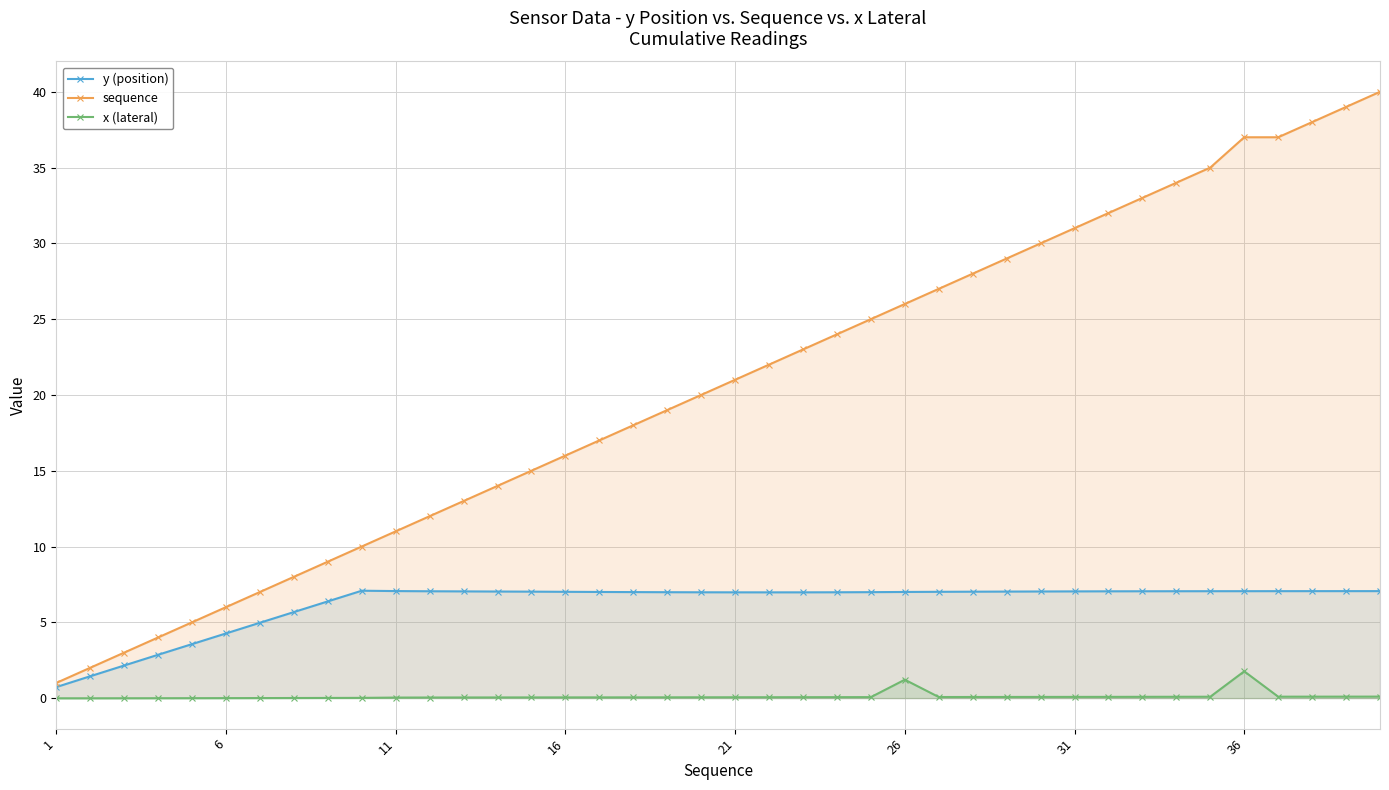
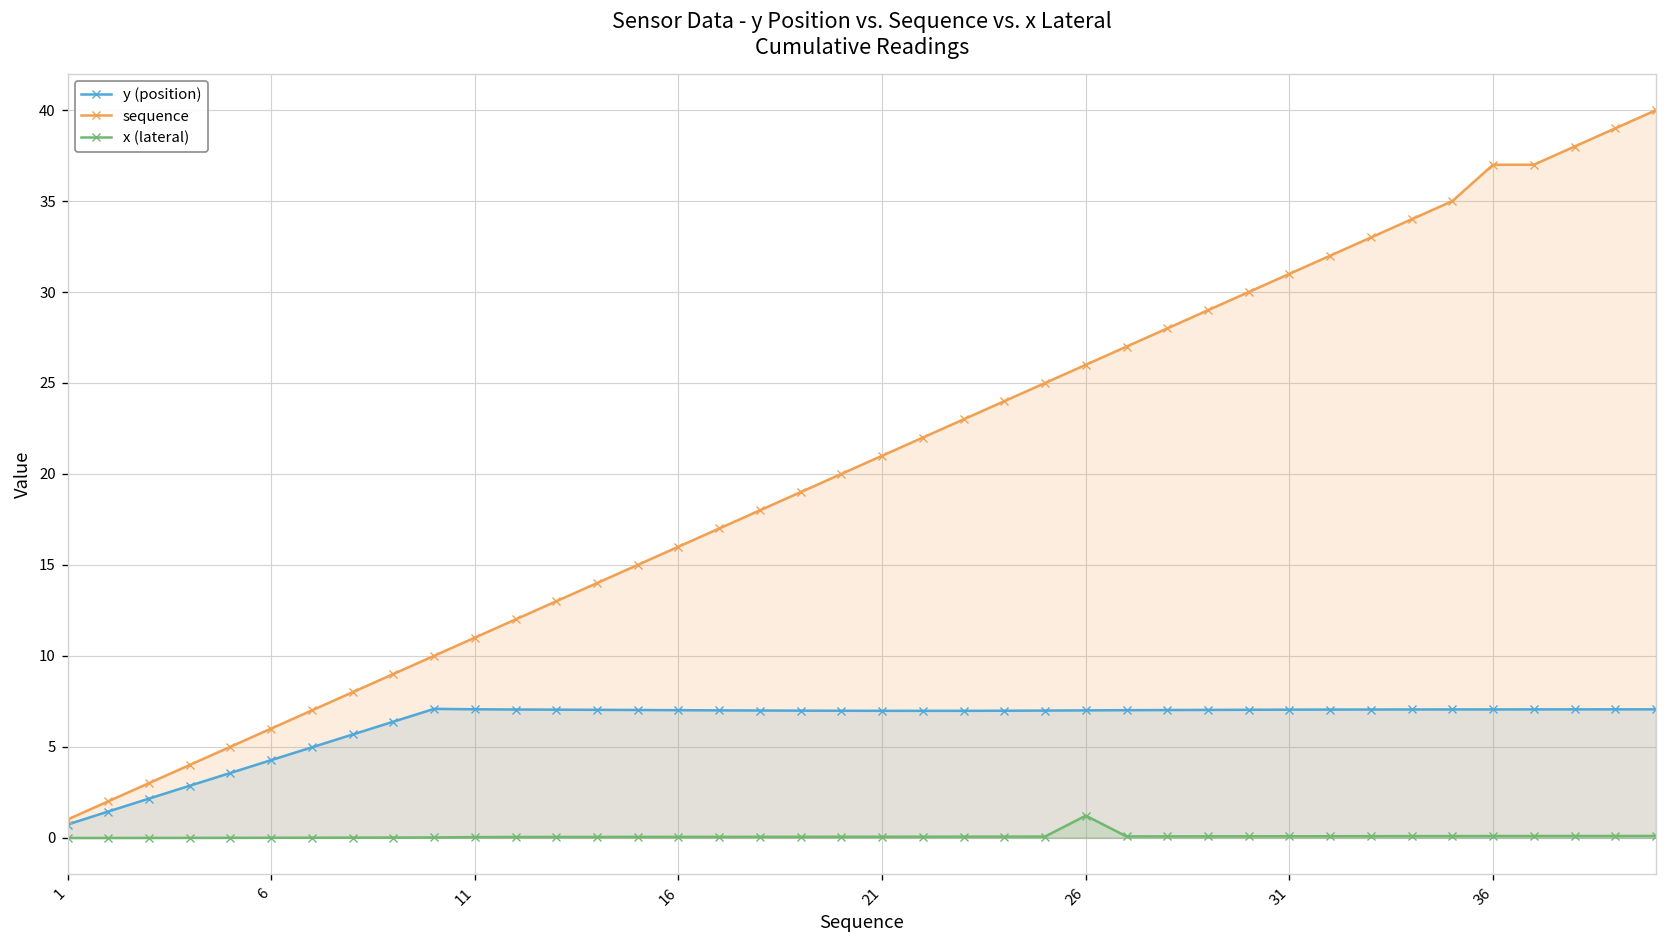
x (lateral), 36: 1.8 -> 0.1
